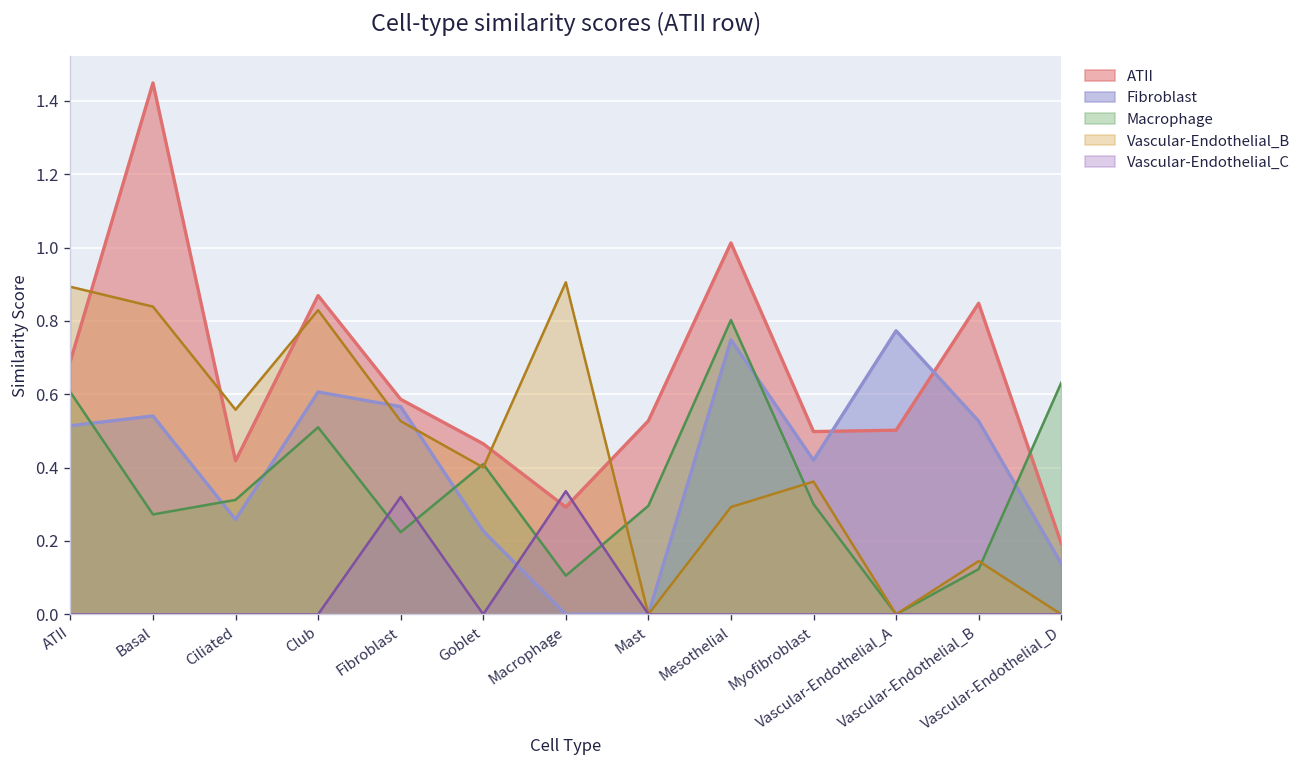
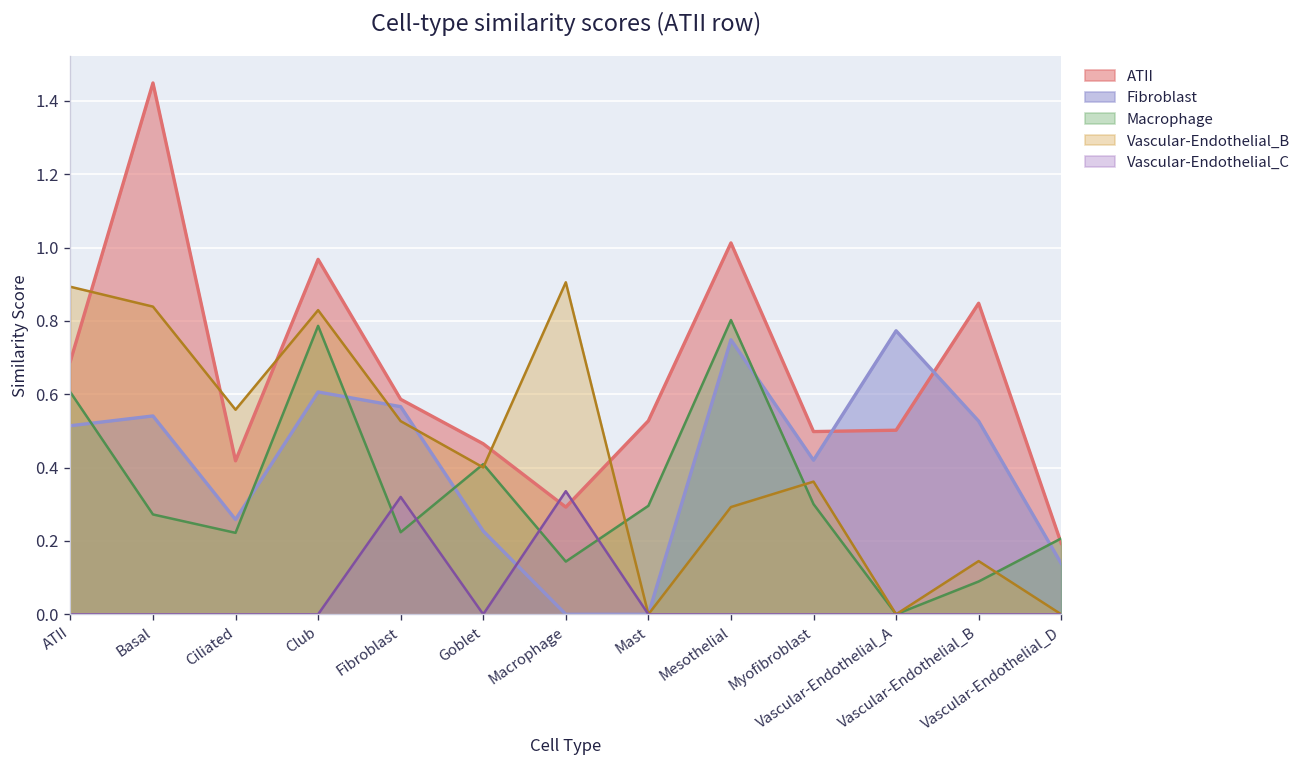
Macrophage, Ciliated: 0.31 -> 0.22
ATII, Club: 0.87 -> 0.97
Macrophage, Club: 0.51 -> 0.79
Macrophage, Macrophage: 0.11 -> 0.14
Macrophage, Vascular-Endothelial_B: 0.12 -> 0.09
Macrophage, Vascular-Endothelial_D: 0.63 -> 0.21
